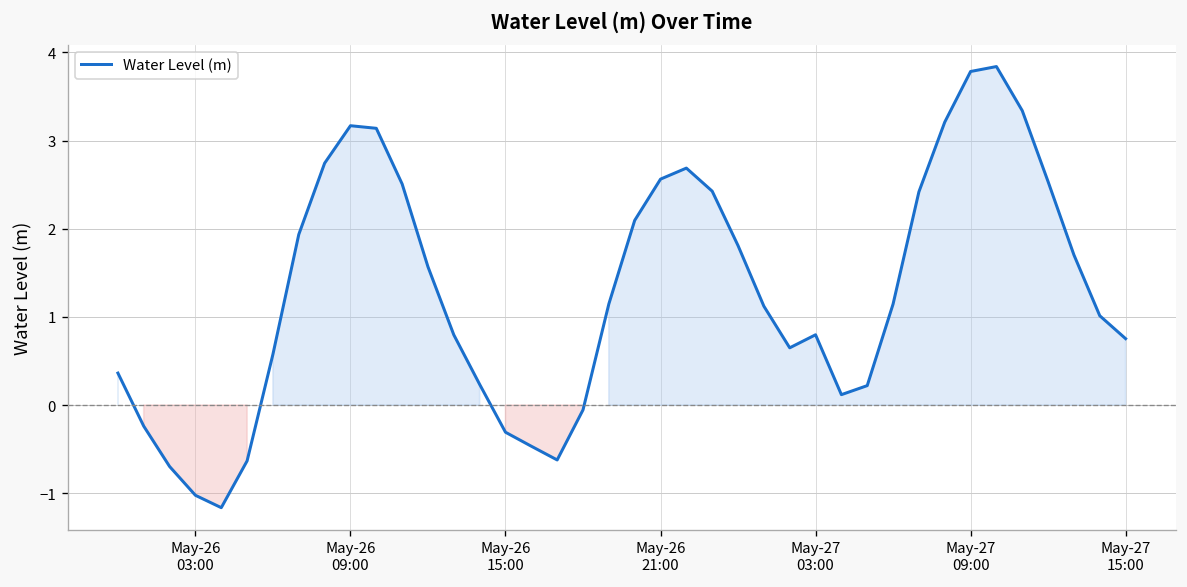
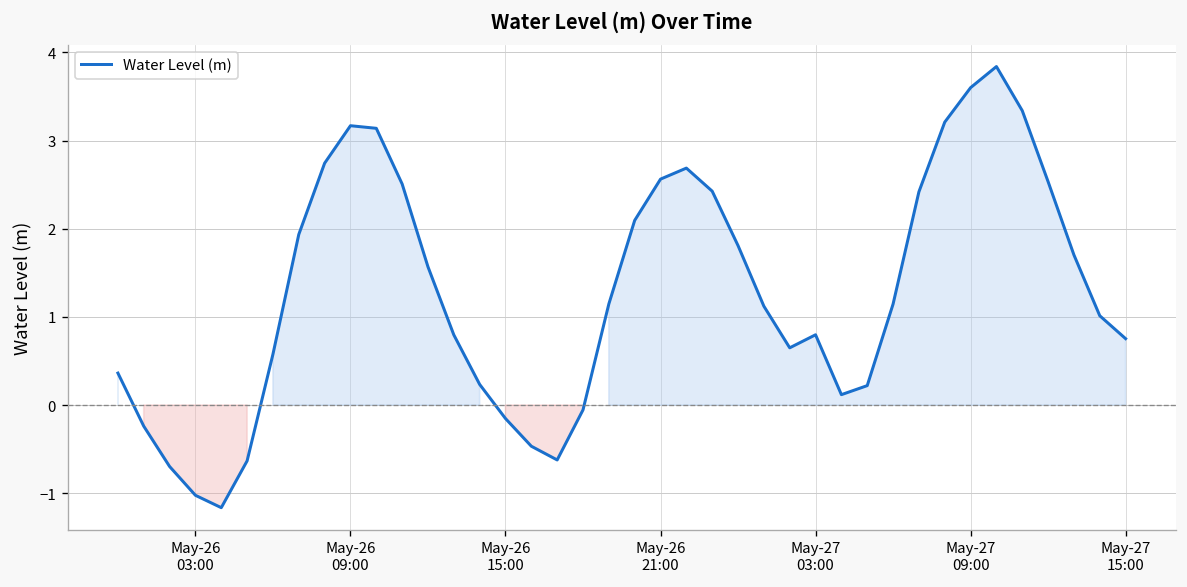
May-26 15:00: -0.3 -> -0.2
May-27 09:00: 3.8 -> 3.6
